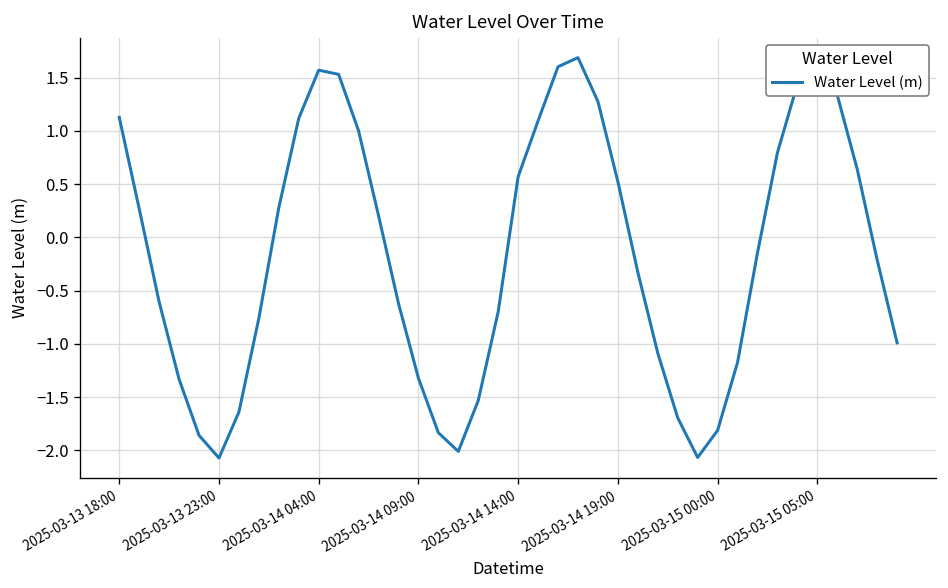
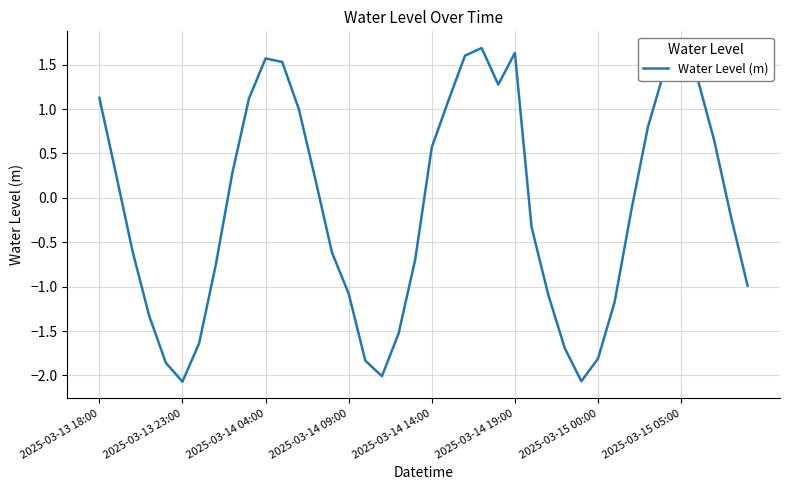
2025-03-14 09:00: -1.3 -> -1.1
2025-03-14 19:00: 0.5 -> 1.6
